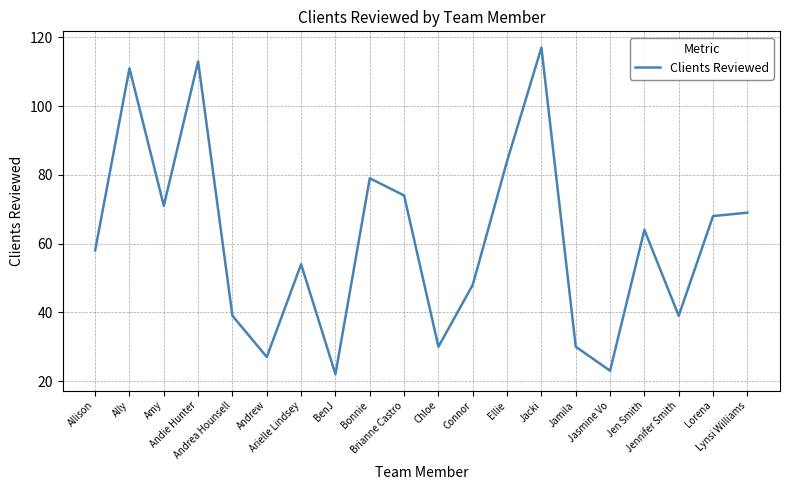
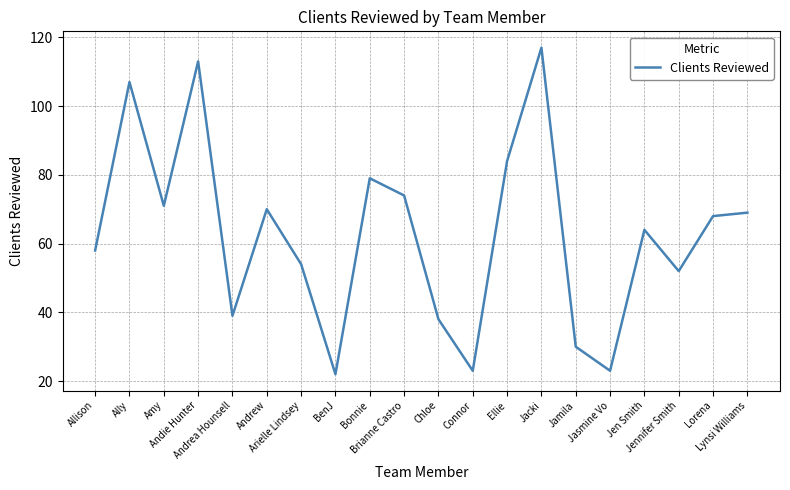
Ally: 111 -> 107
Andrew: 27 -> 70
Chloe: 30 -> 38
Connor: 48 -> 23
Jennifer Smith: 39 -> 52
